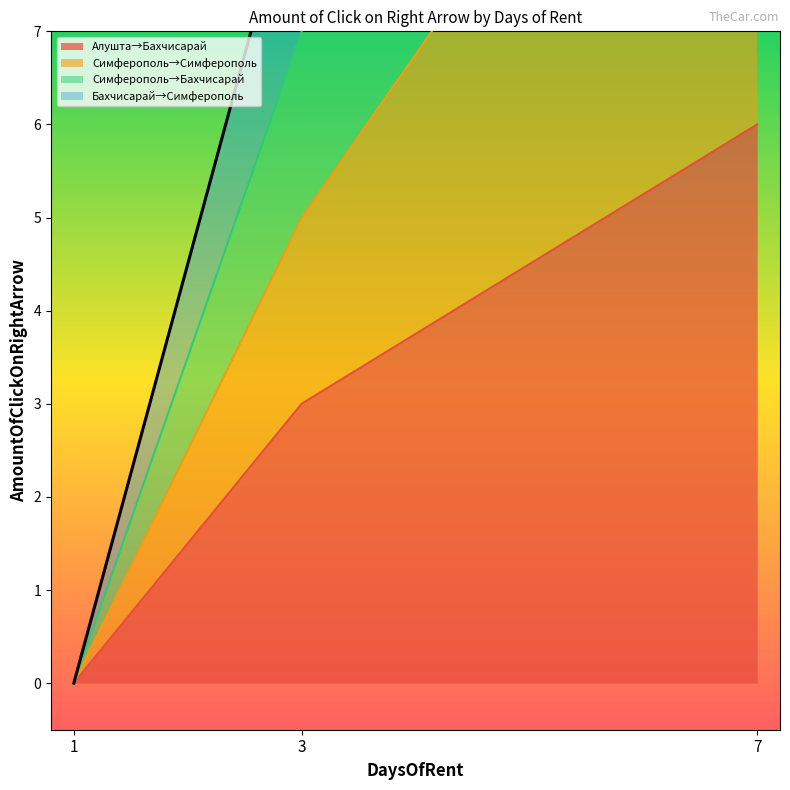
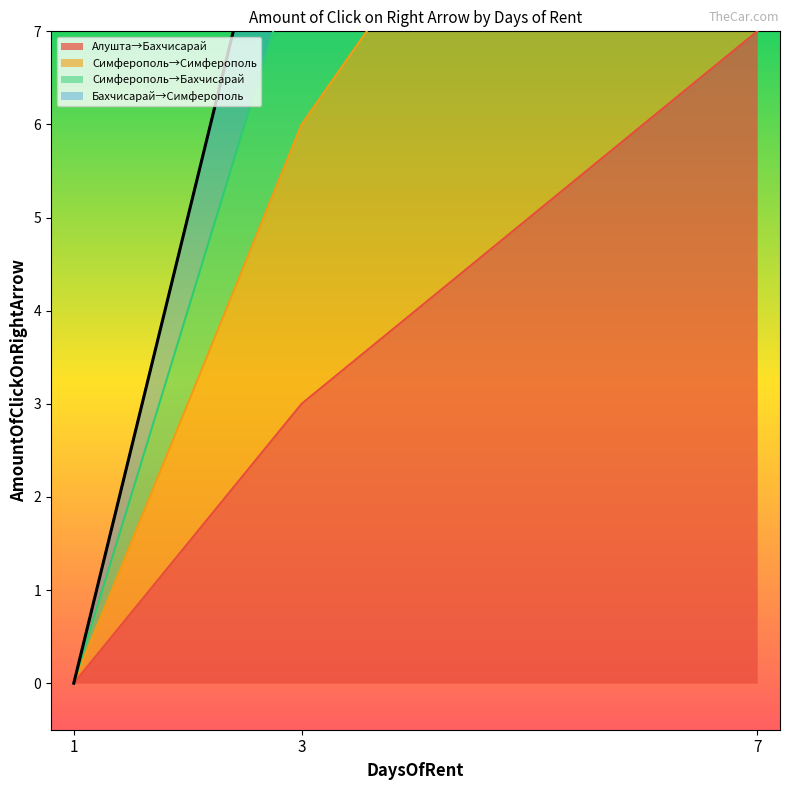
Симферополь→Симферополь, 3: 2 -> 3
Алушта→Бахчисарай, 7: 6 -> 7
